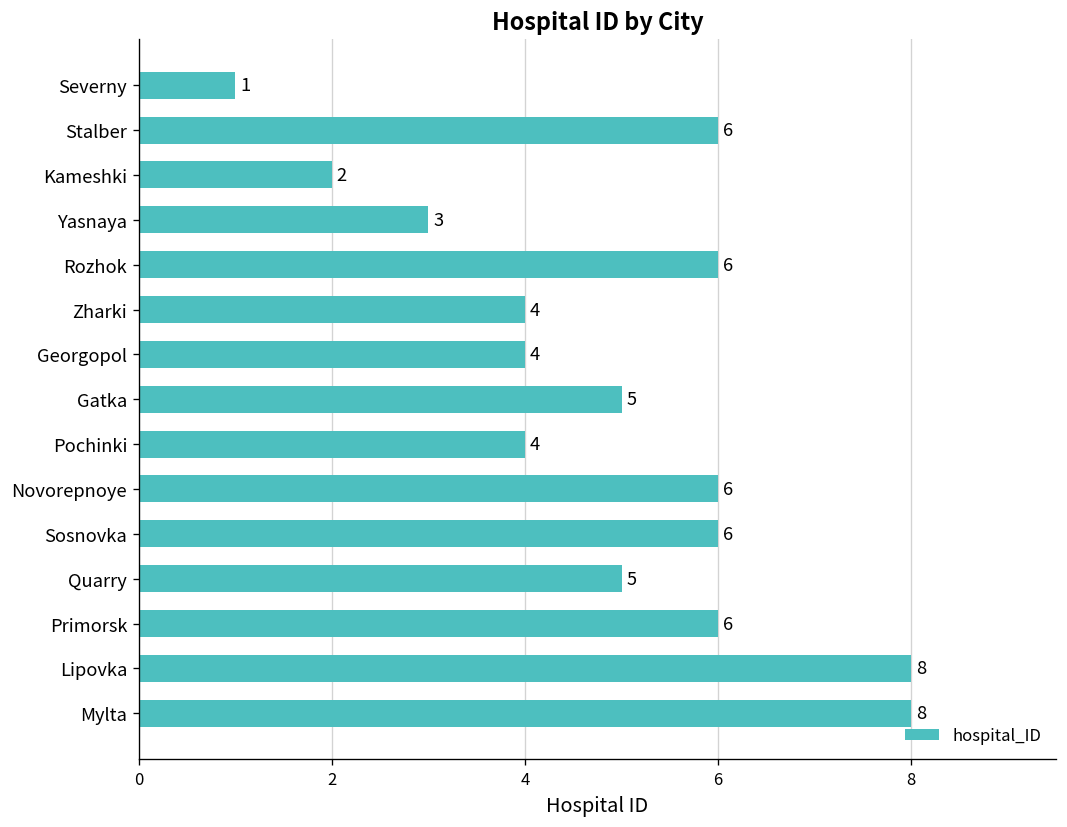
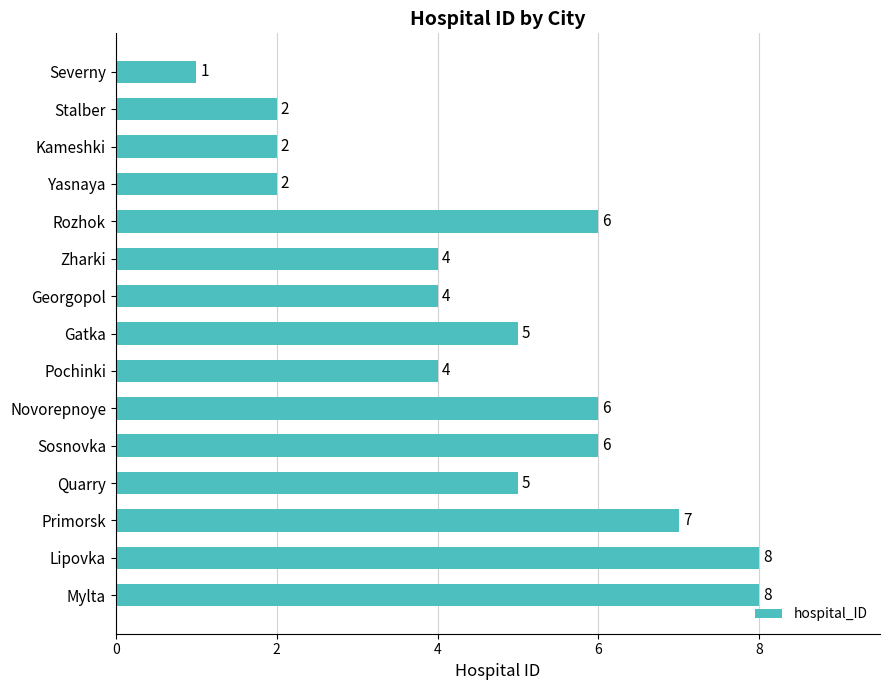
Stalber: 6 -> 2
Yasnaya: 3 -> 2
Primorsk: 6 -> 7
